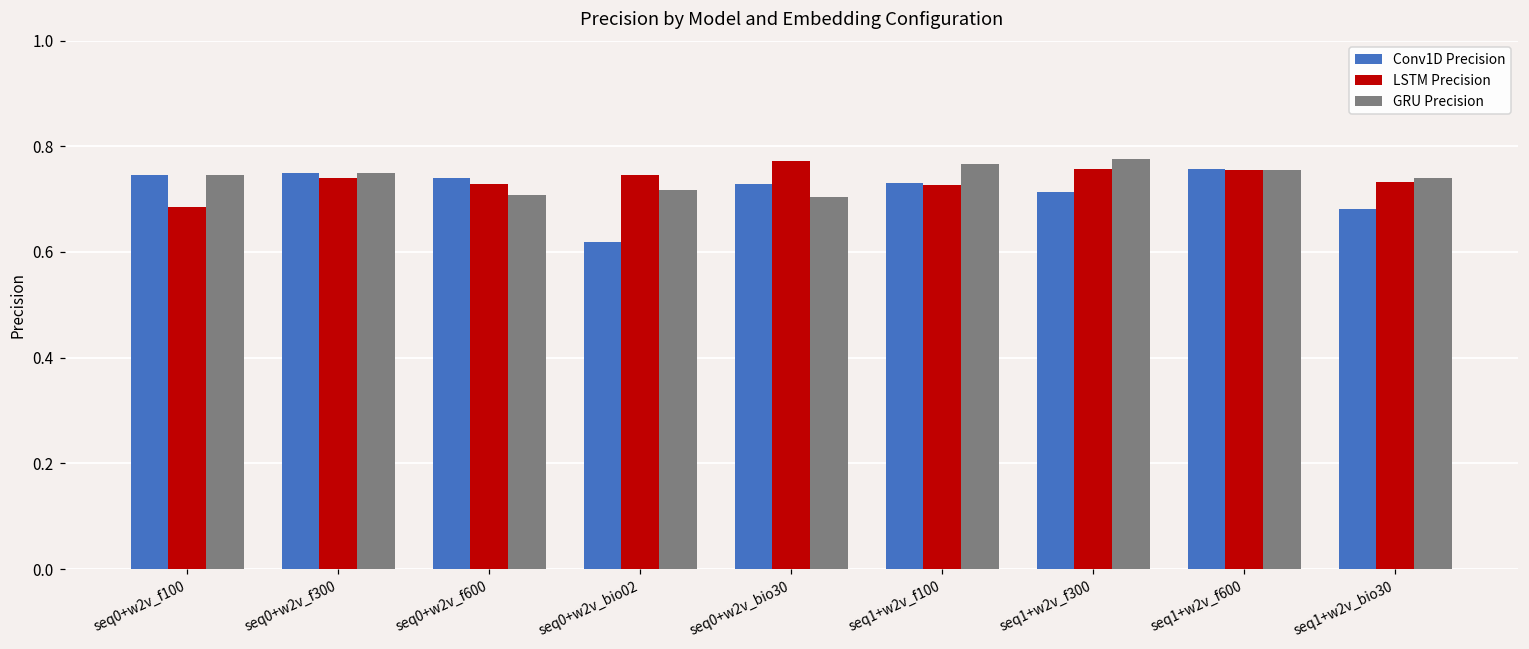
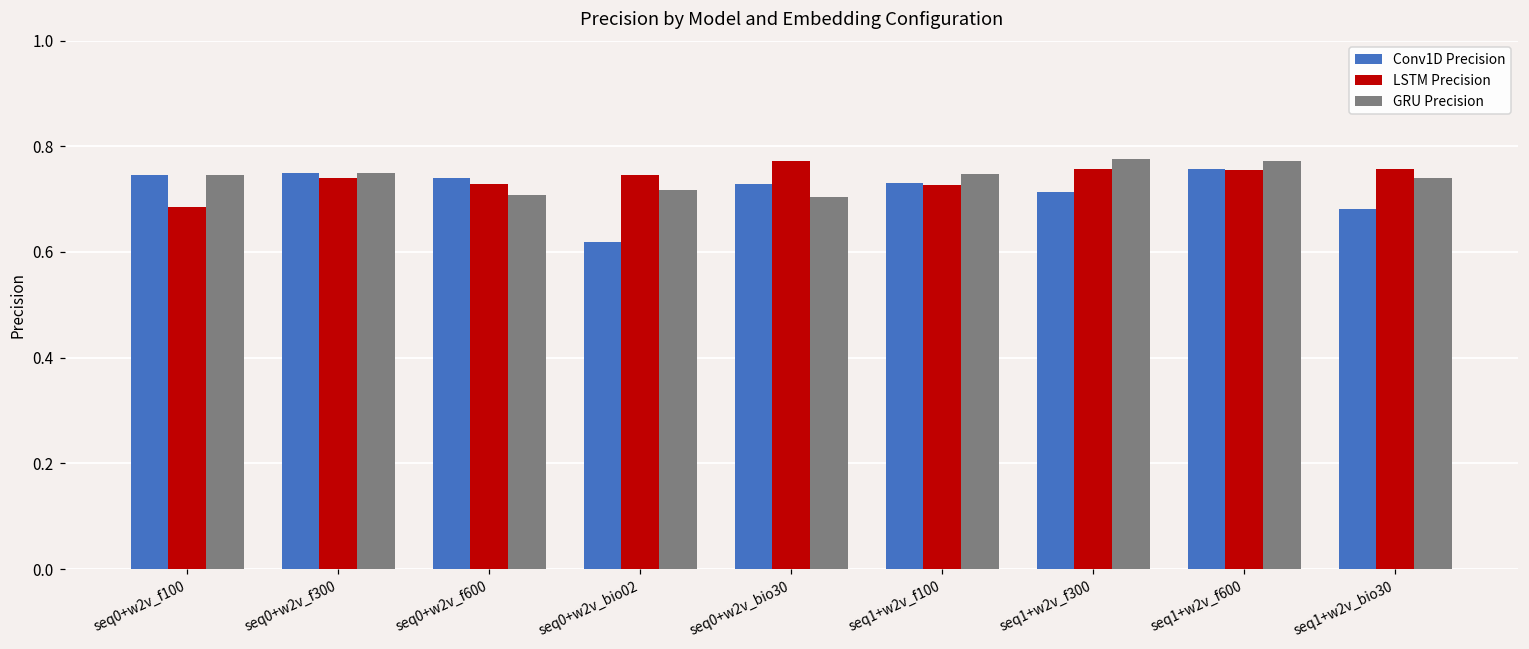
GRU Precision, seq1+w2v_f100: 0.77 -> 0.75
GRU Precision, seq1+w2v_f600: 0.76 -> 0.77
LSTM Precision, seq1+w2v_bio30: 0.73 -> 0.76
